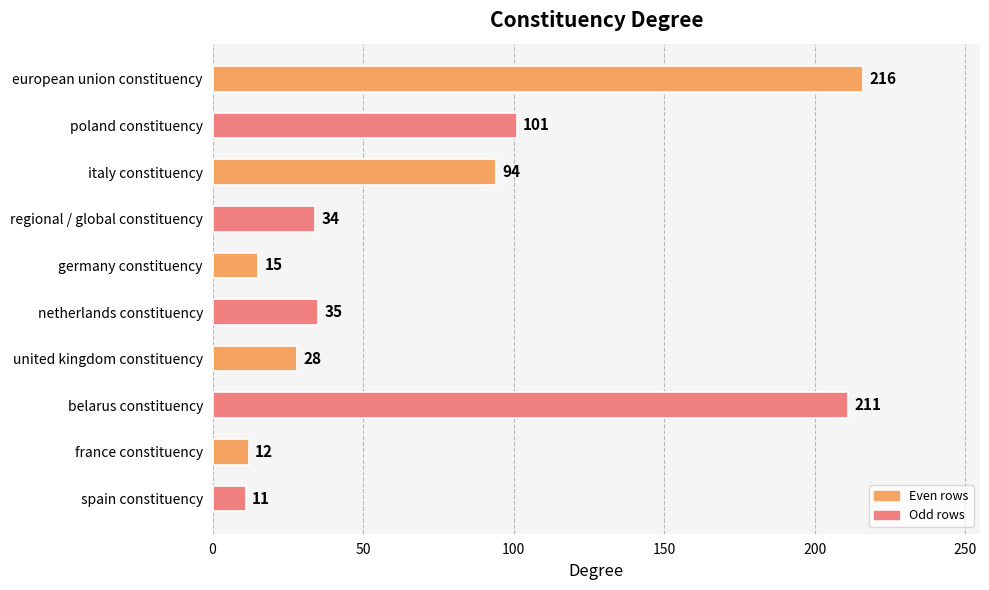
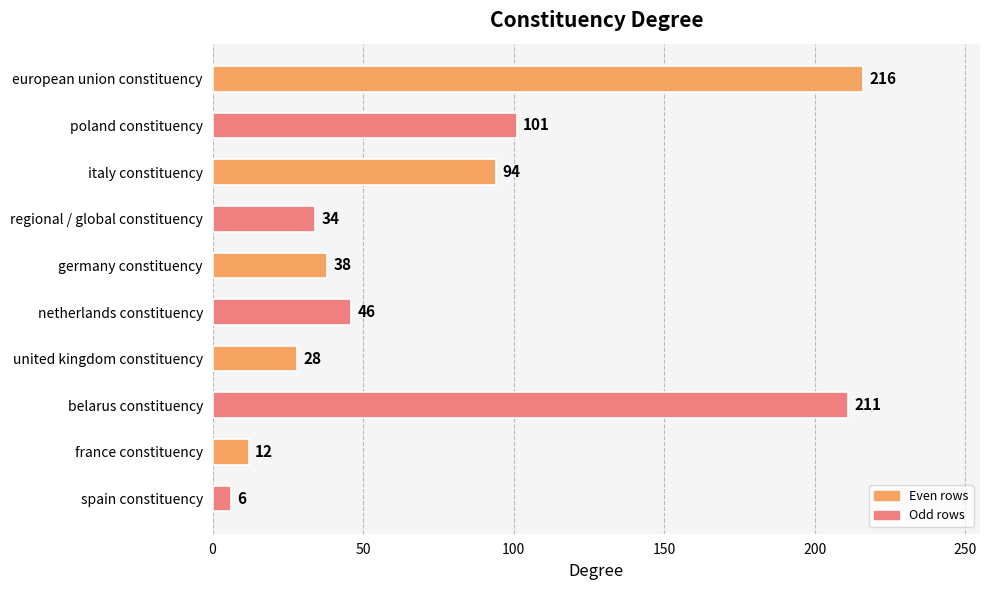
germany constituency: 15 -> 38
netherlands constituency: 35 -> 46
spain constituency: 11 -> 6
